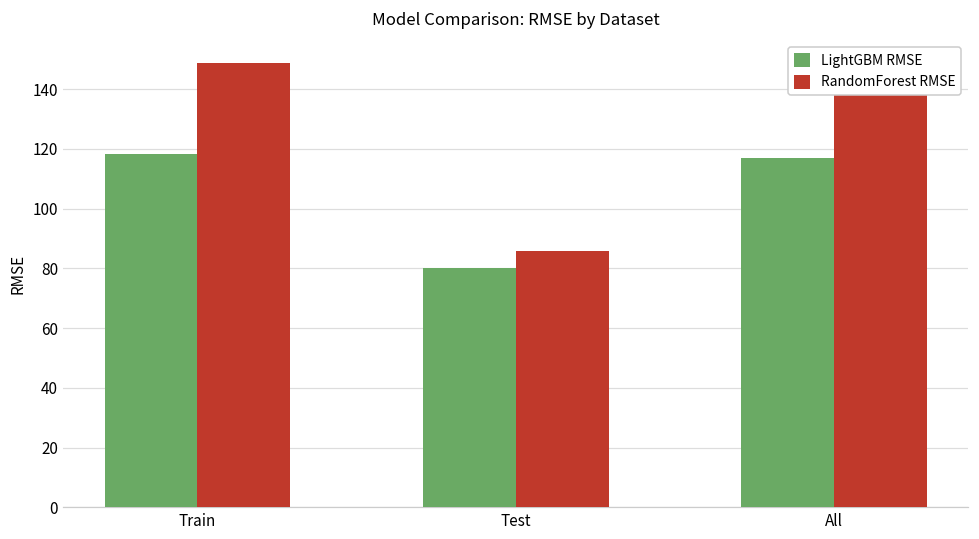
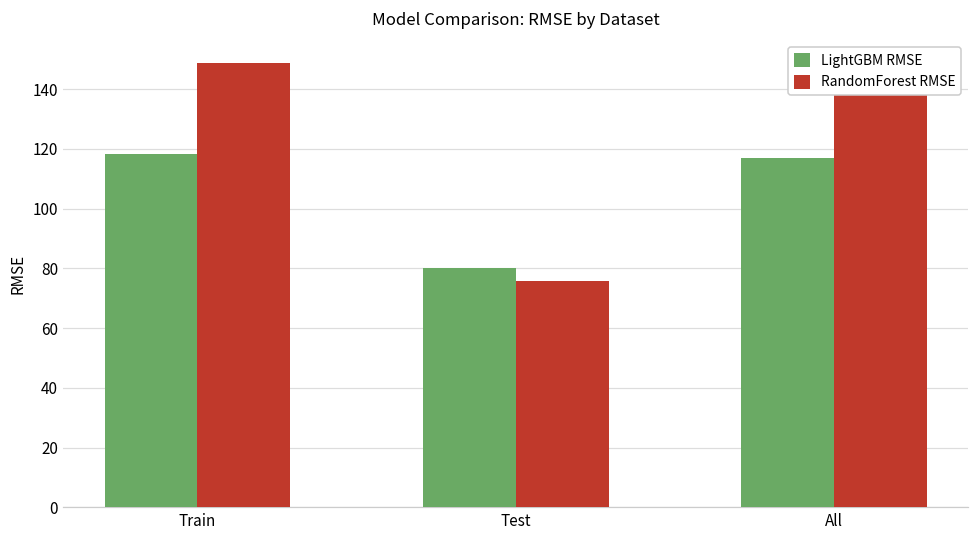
RandomForest RMSE, Test: 86 -> 76
